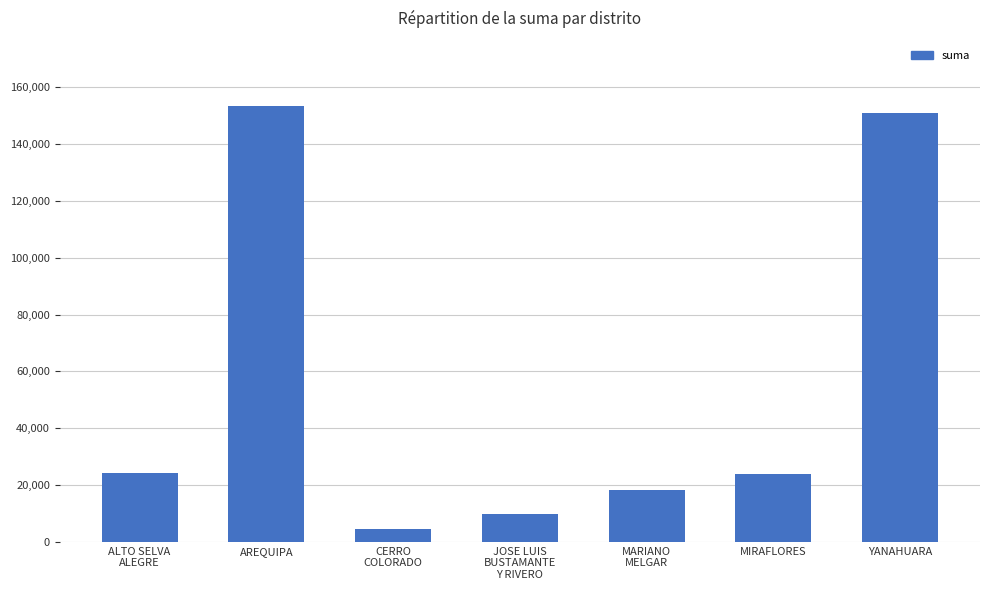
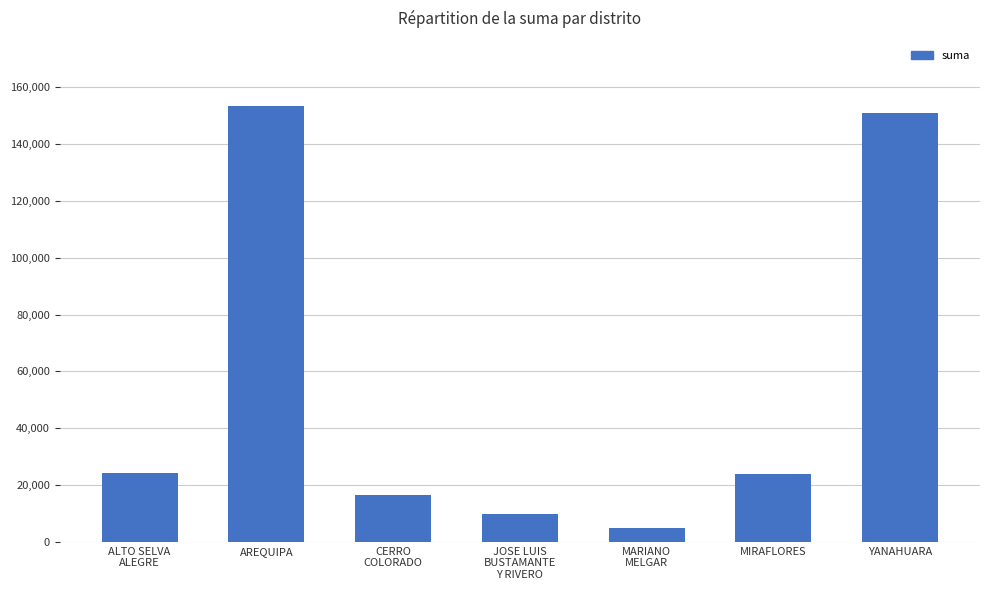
CERRO COLORADO: 5,000 -> 17,000
MARIANO MELGAR: 18,000 -> 5,000
